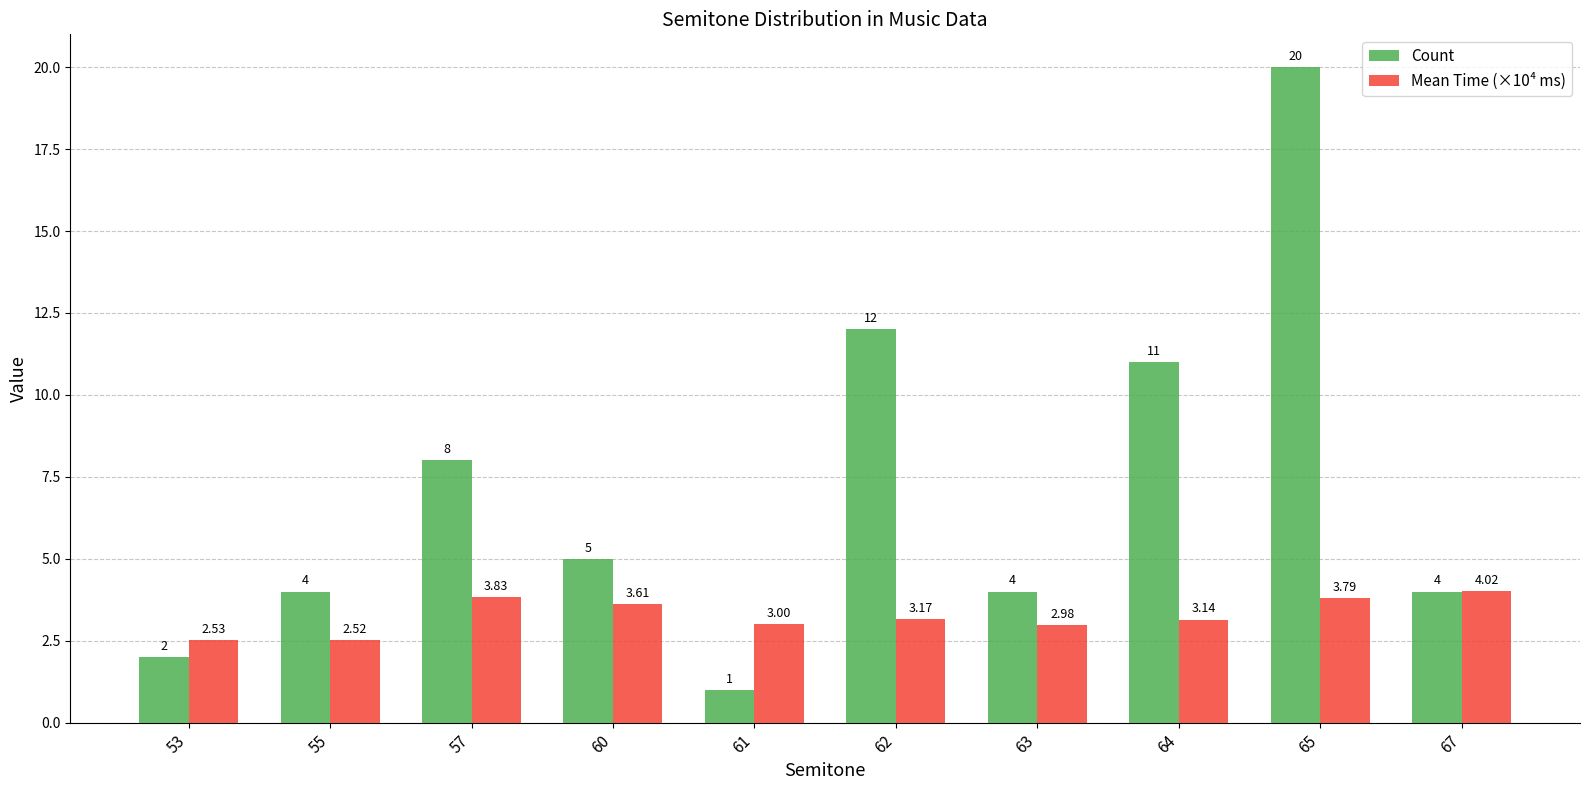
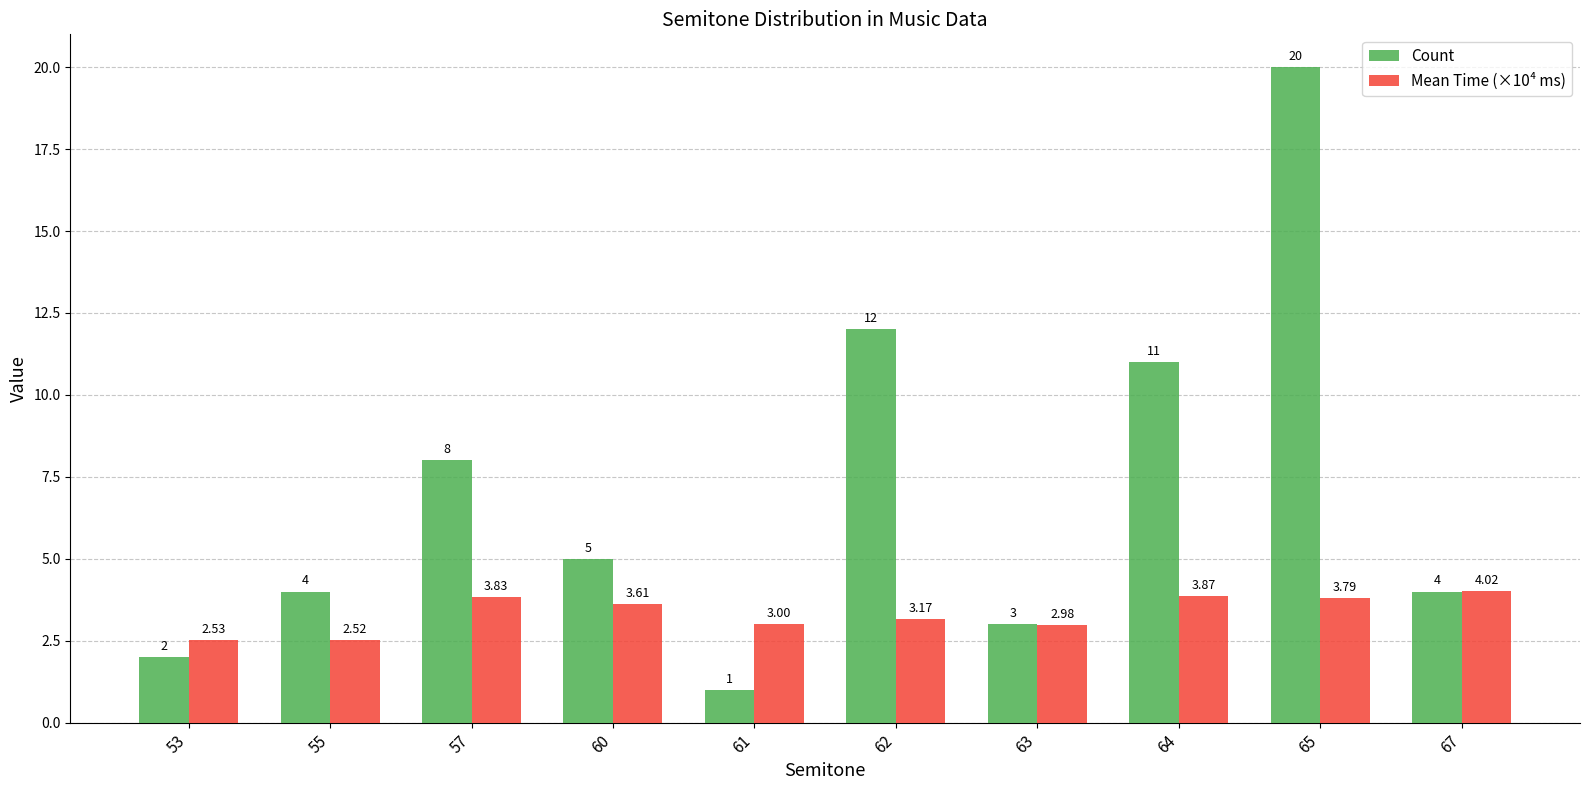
Count, 63: 4 -> 3
Mean Time (×10⁴ ms), 64: 3.14 -> 3.87
